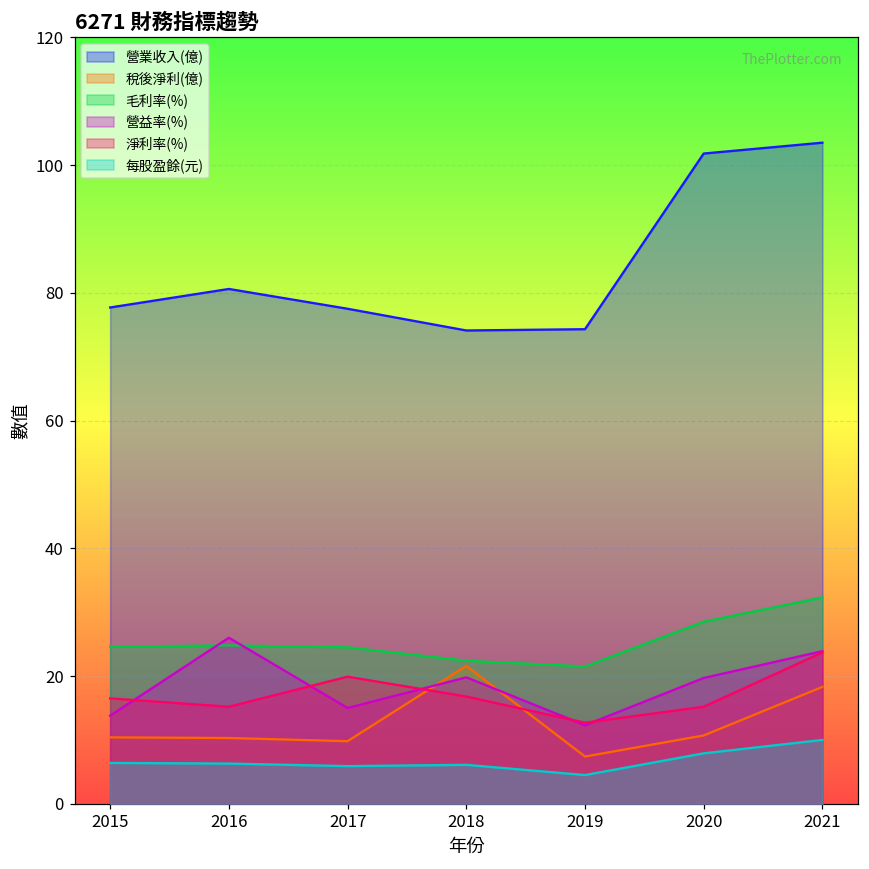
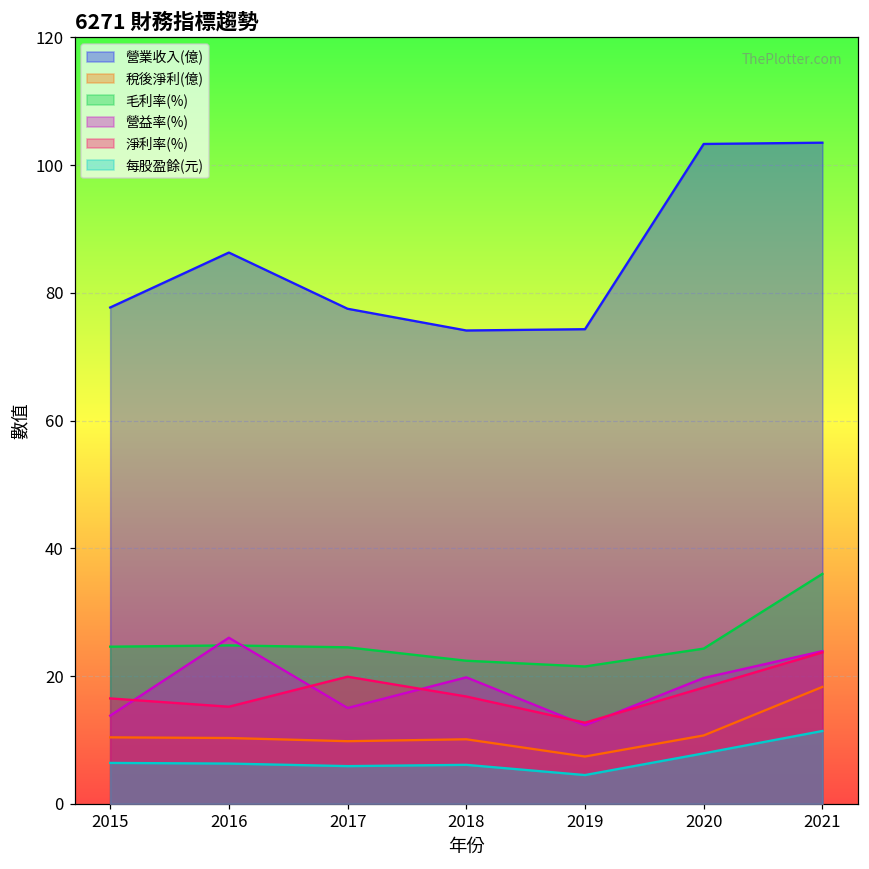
營業收入(億), 2016: 81 -> 86
稅後淨利(億), 2018: 22 -> 10
營業收入(億), 2020: 102 -> 103
毛利率(%), 2020: 29 -> 24
淨利率(%), 2020: 15 -> 18
毛利率(%), 2021: 32 -> 36
每股盈餘(元), 2021: 10 -> 11
